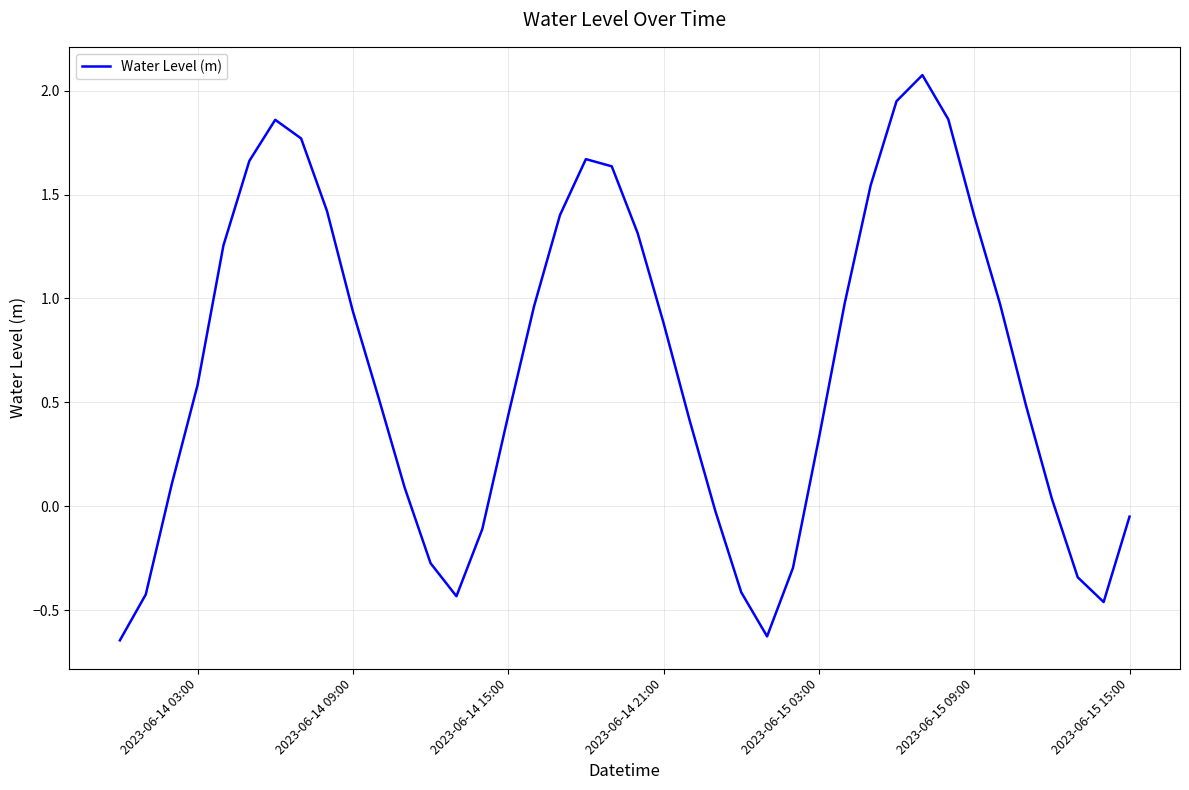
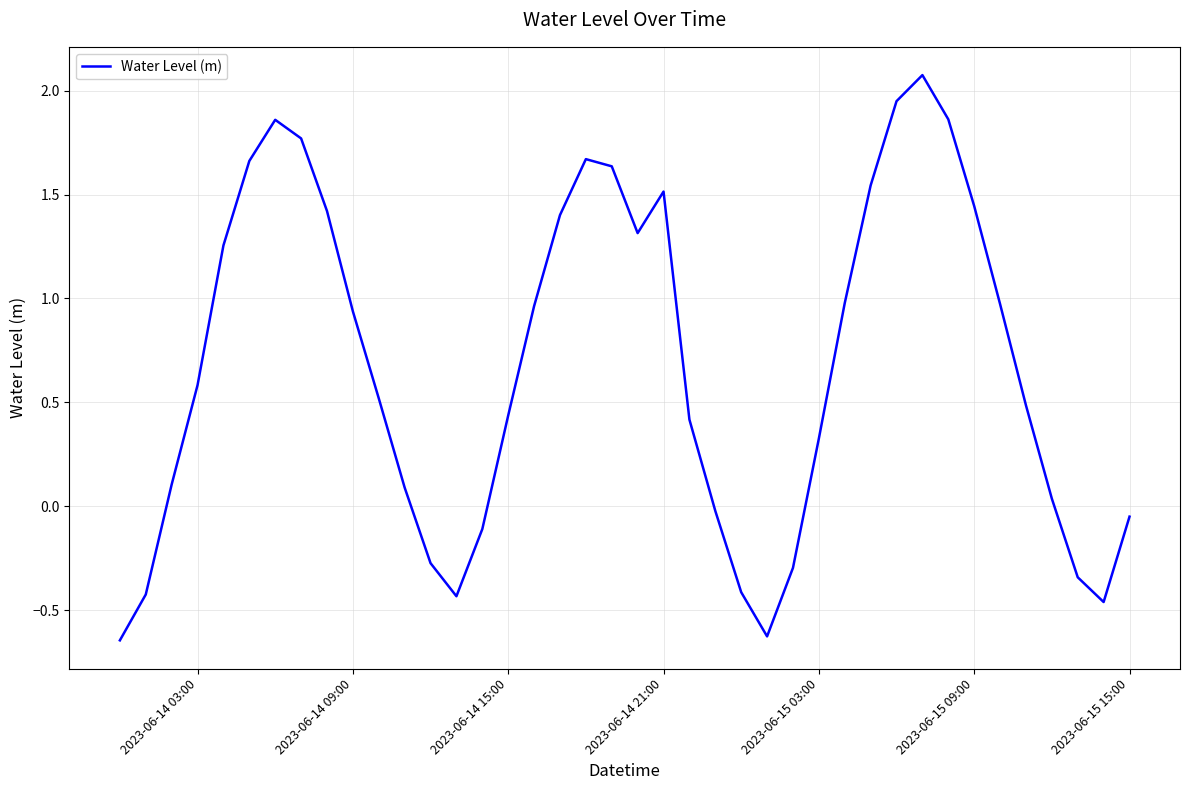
2023-06-14 21:00: 0.88 -> 1.51
2023-06-15 09:00: 1.40 -> 1.44
